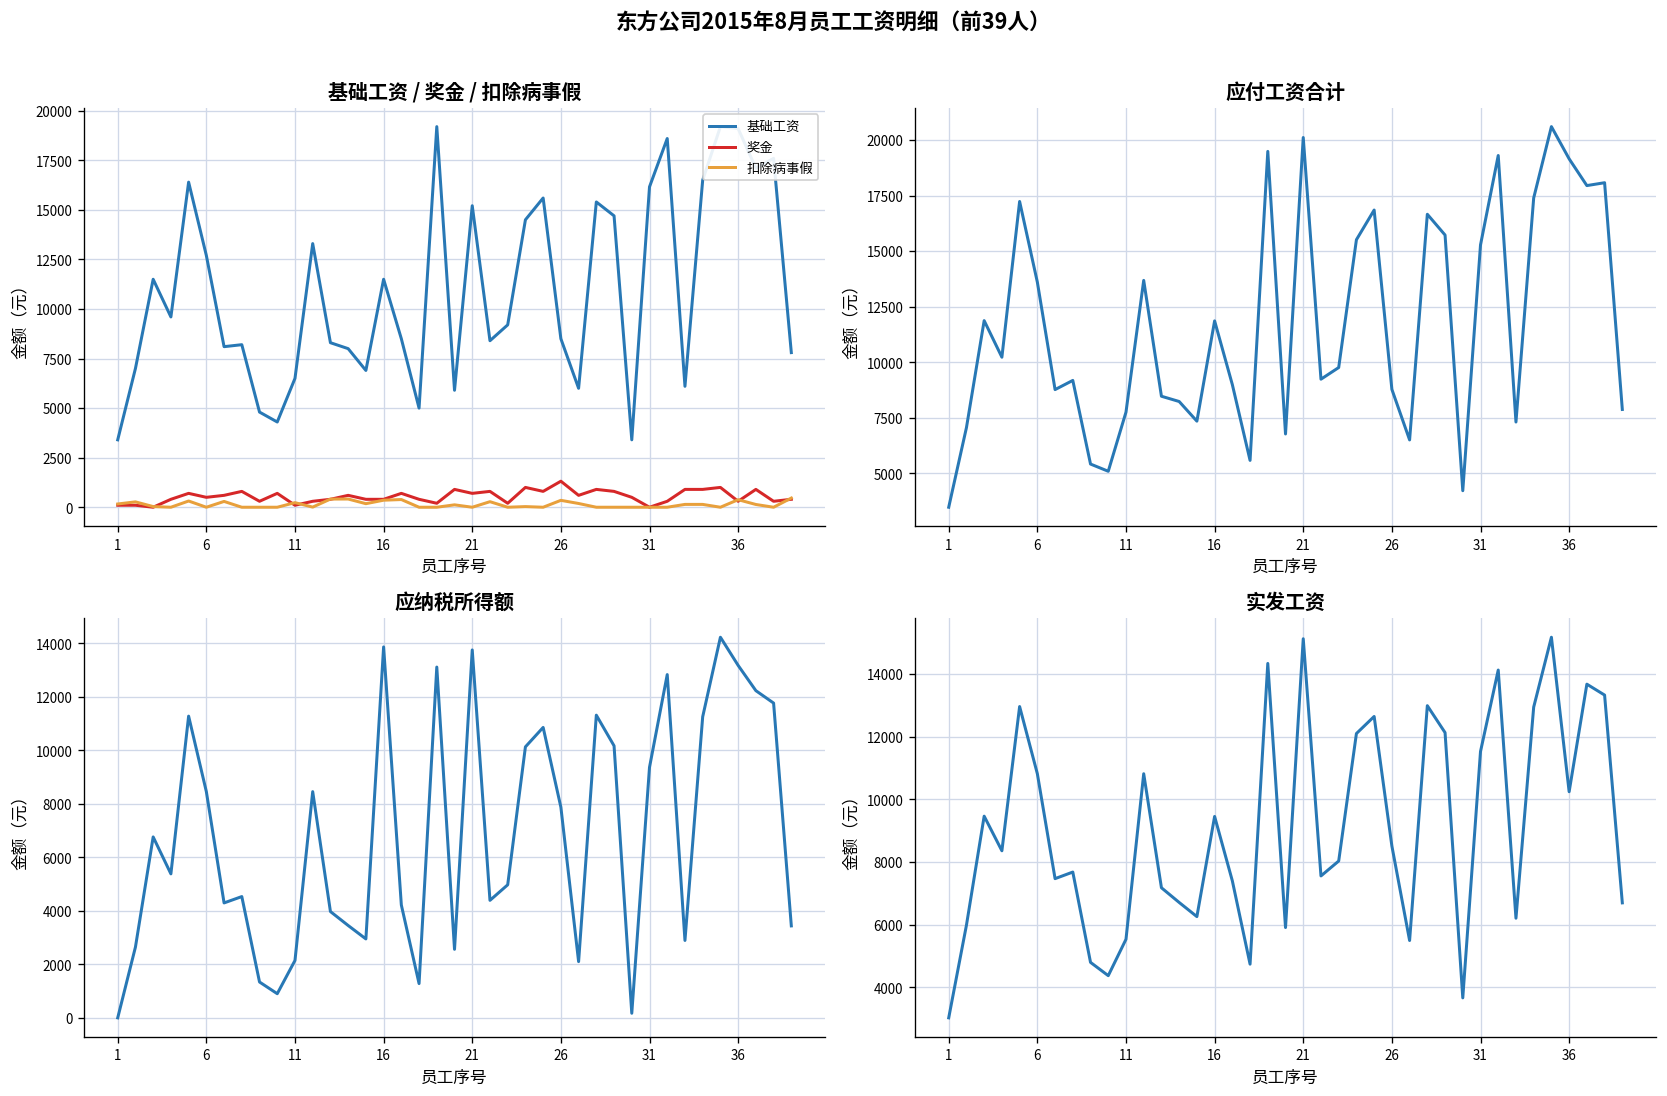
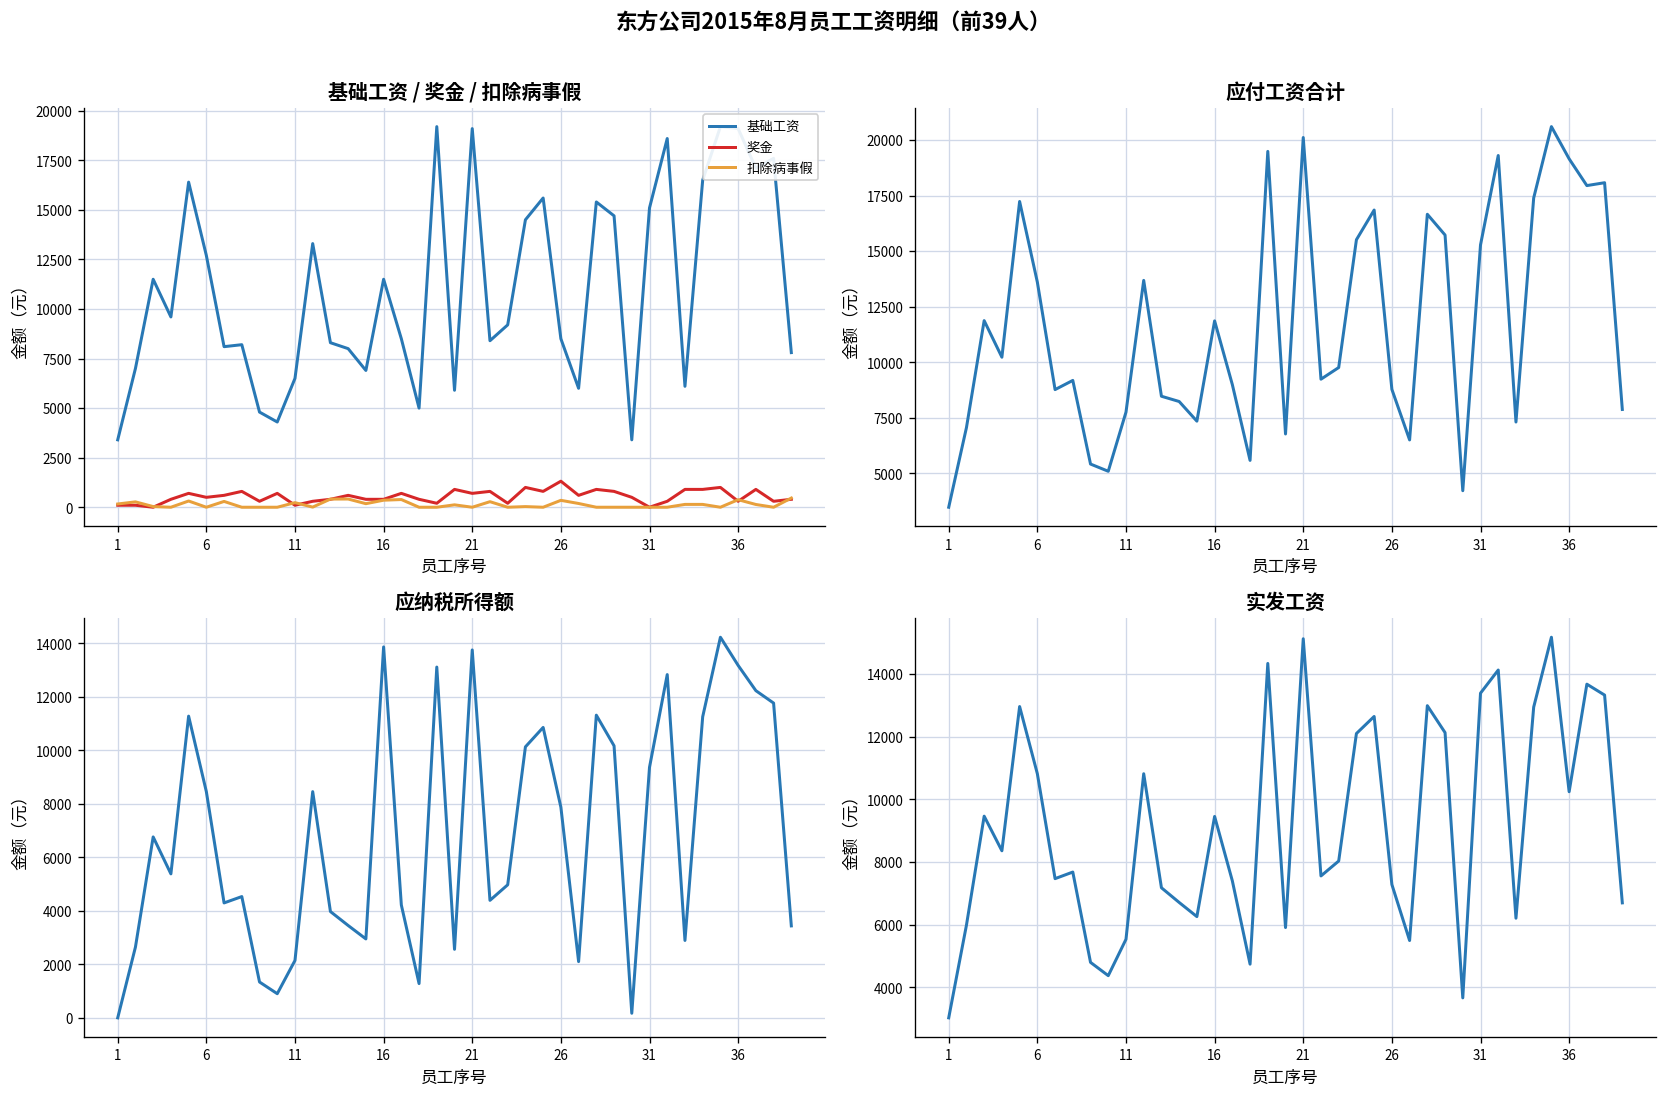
基础工资 / 奖金 / 扣除病事假, 基础工资, 21: 15200 -> 19100
基础工资 / 奖金 / 扣除病事假, 基础工资, 31: 16200 -> 15100
实发工资, 26: 8500 -> 7300
实发工资, 31: 11500 -> 13400
